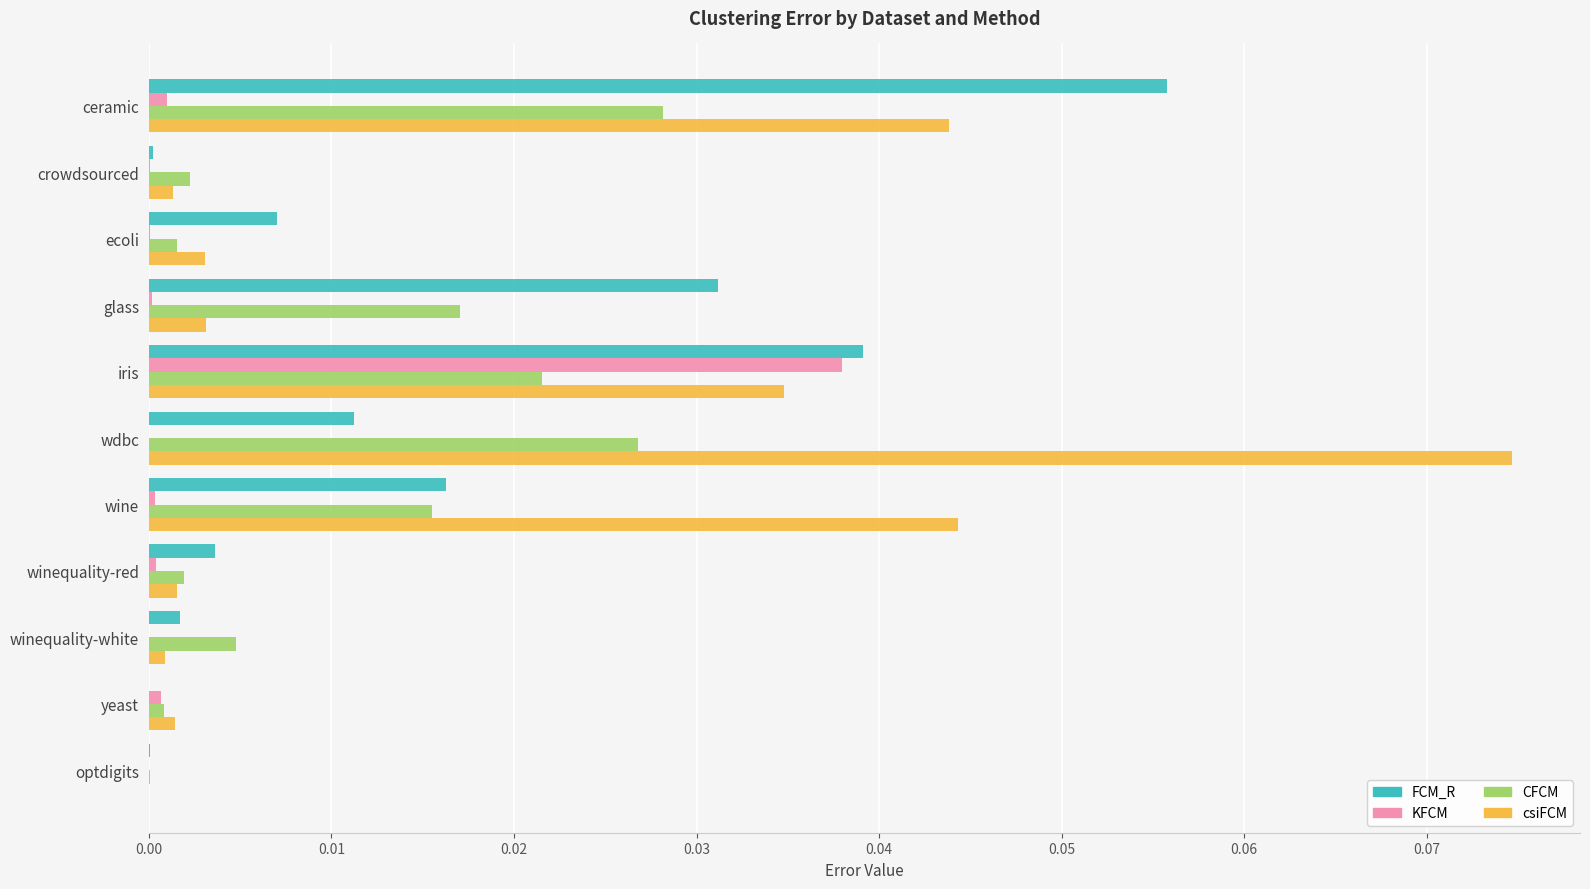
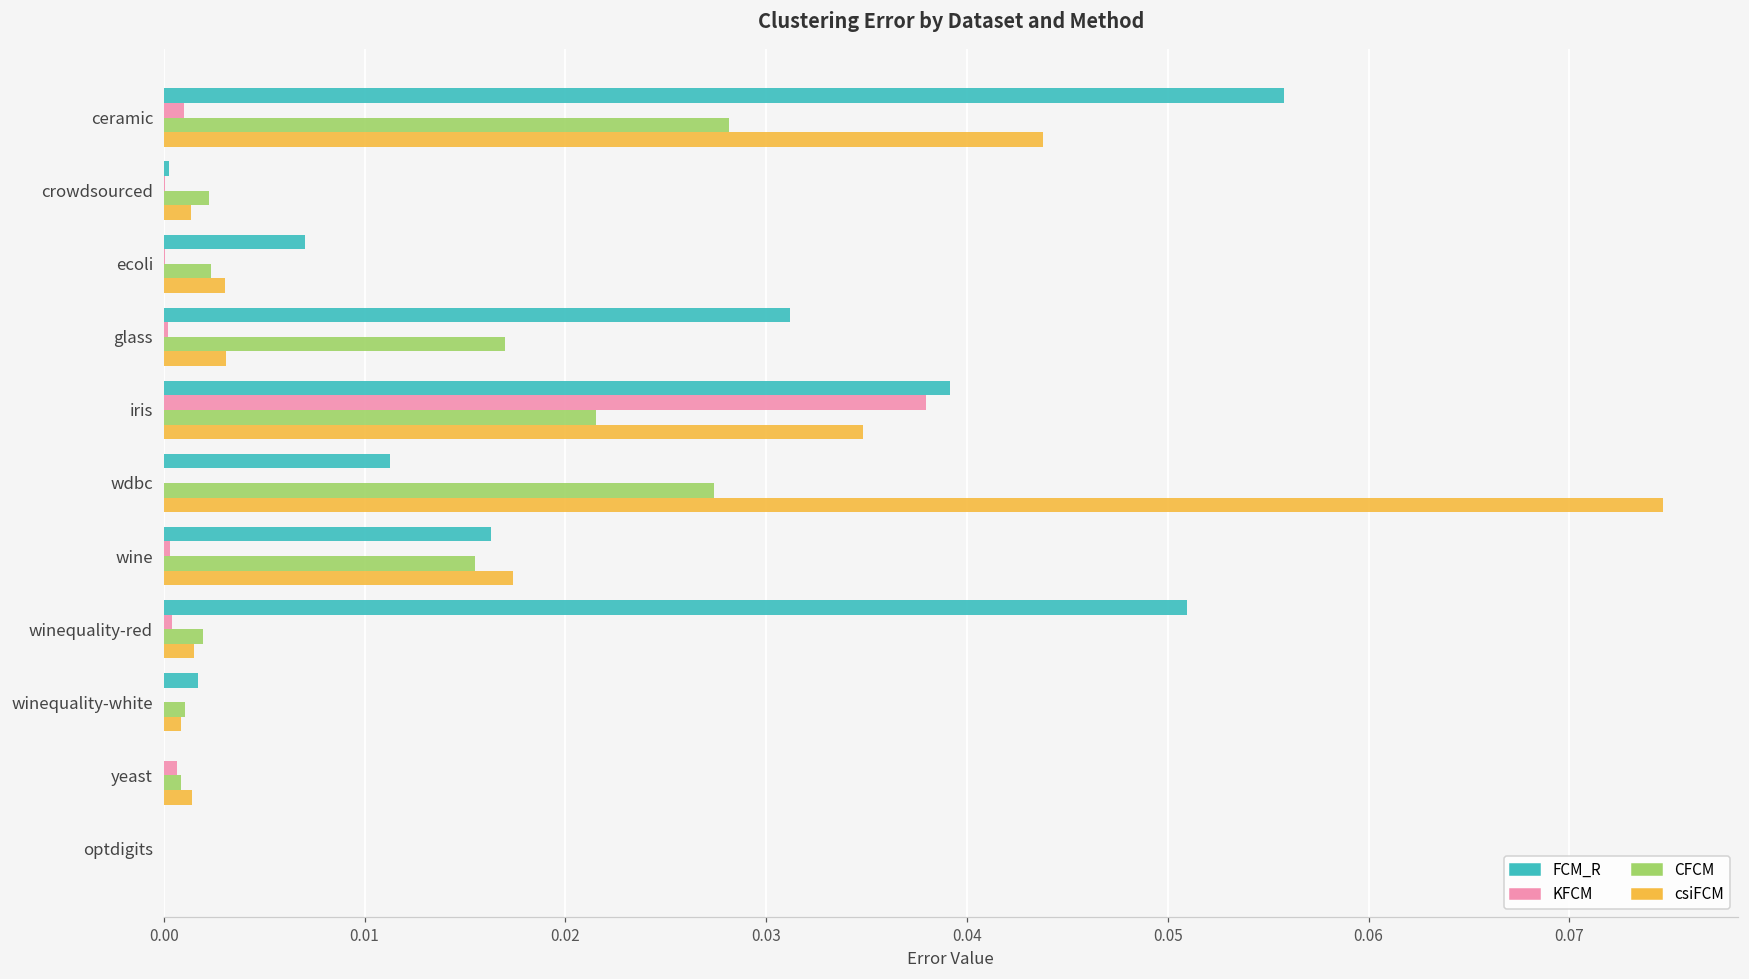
CFCM, ecoli: 0.0015 -> 0.0024
CFCM, wdbc: 0.0268 -> 0.0274
csiFCM, wine: 0.0443 -> 0.0174
FCM_R, winequality-red: 0.0036 -> 0.0509
CFCM, winequality-white: 0.0048 -> 0.0010
